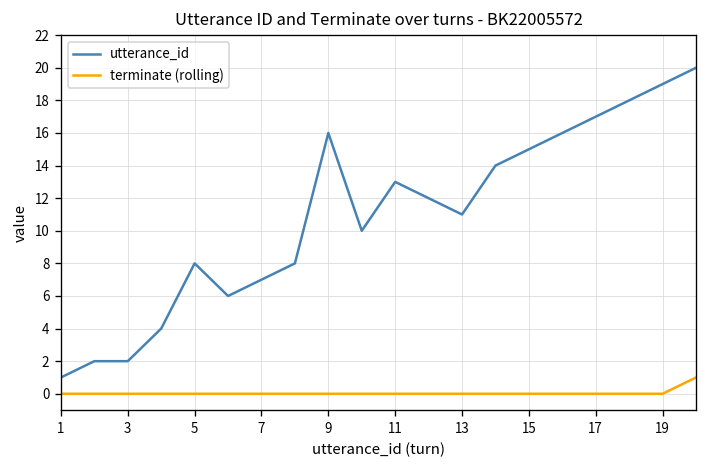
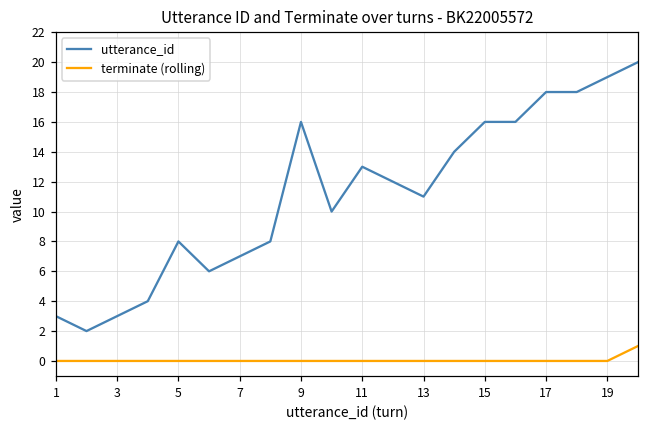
utterance_id, 1: 1 -> 3
utterance_id, 3: 2 -> 3
utterance_id, 15: 15 -> 16
utterance_id, 17: 17 -> 18
